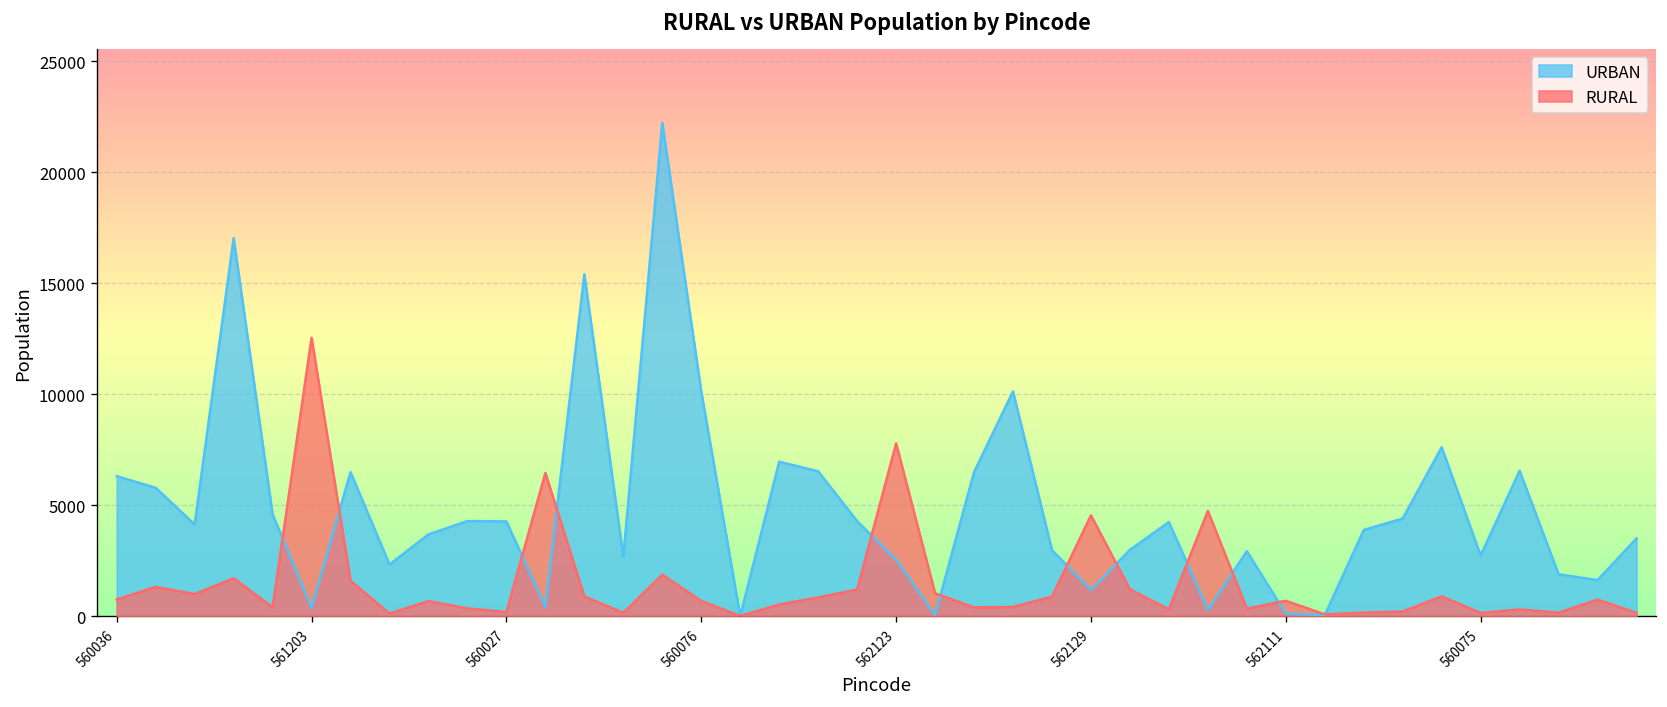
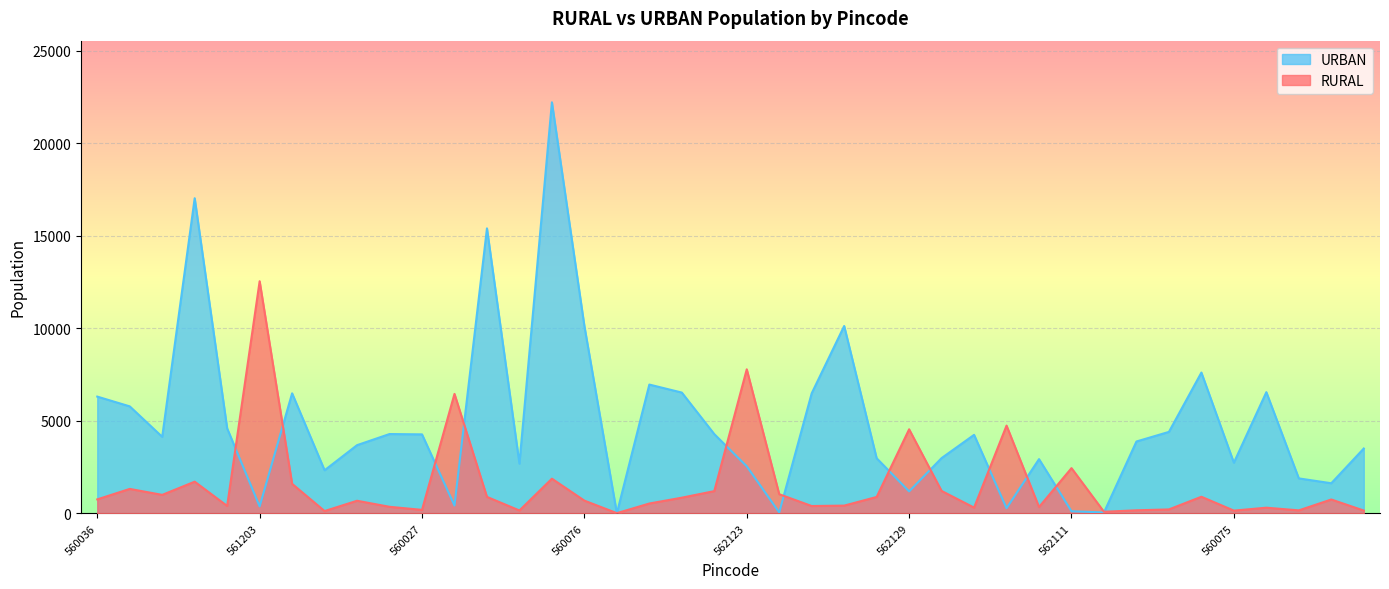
RURAL, 562111: 700 -> 2400
